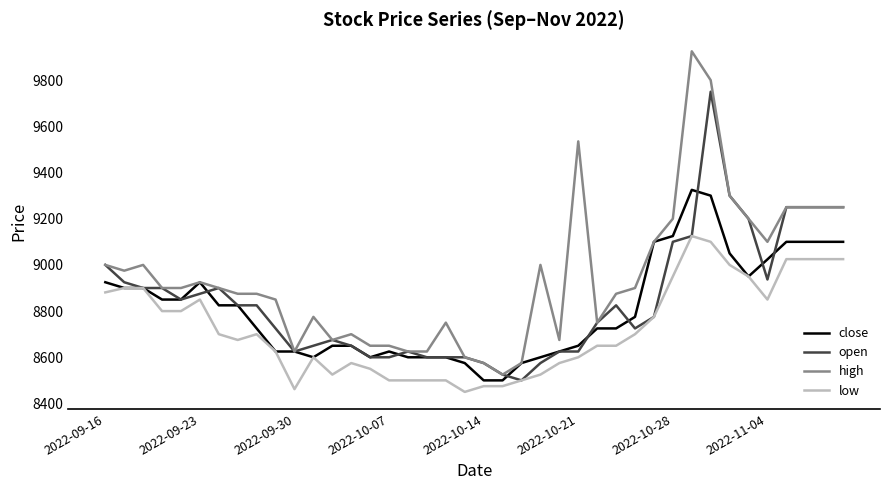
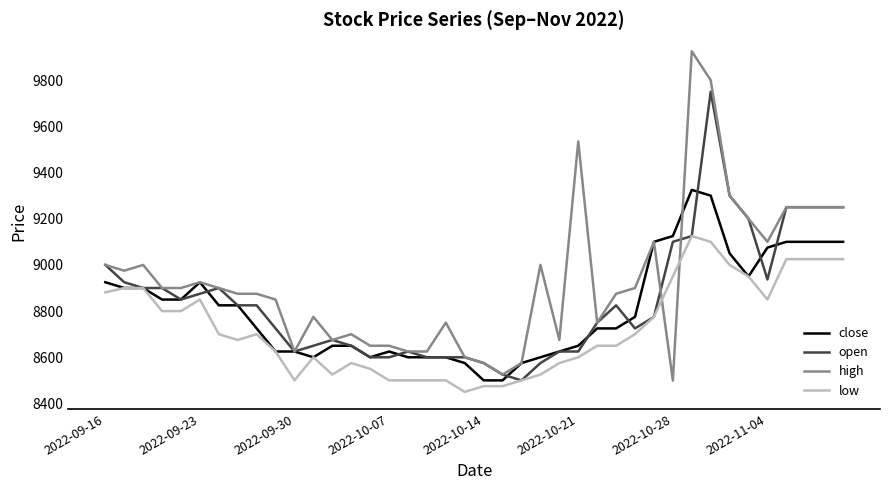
low, 2022-09-30: 8460 -> 8500
high, 2022-10-28: 9200 -> 8500
close, 2022-11-04: 9020 -> 9080
